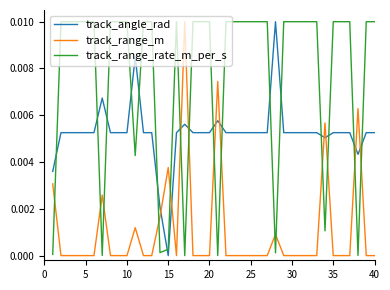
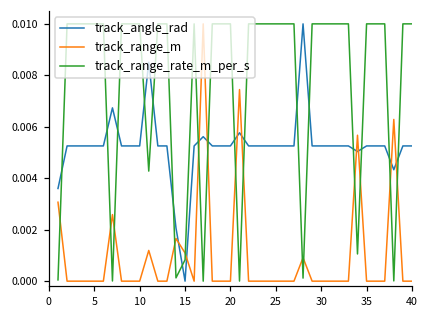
track_range_m, 15: 0.0038 -> 0.0011
track_range_rate_m_per_s, 15: 0.0003 -> 0.0008
